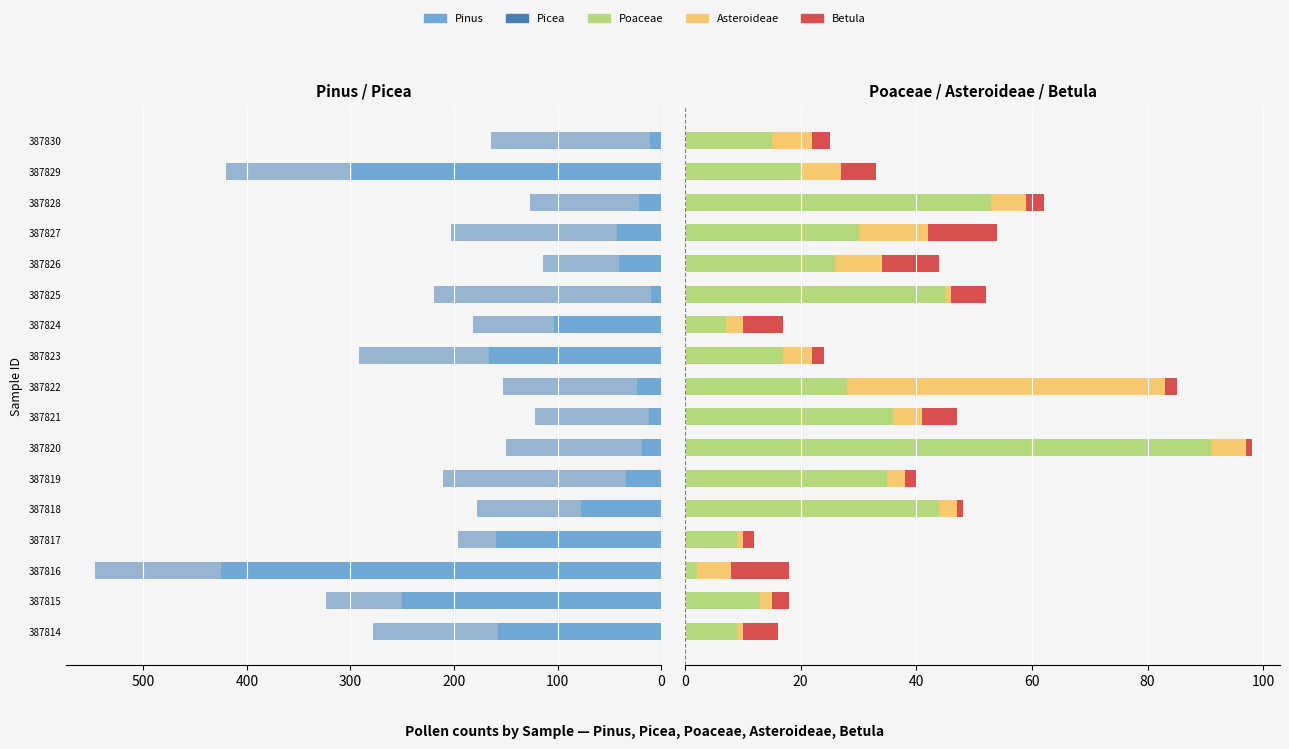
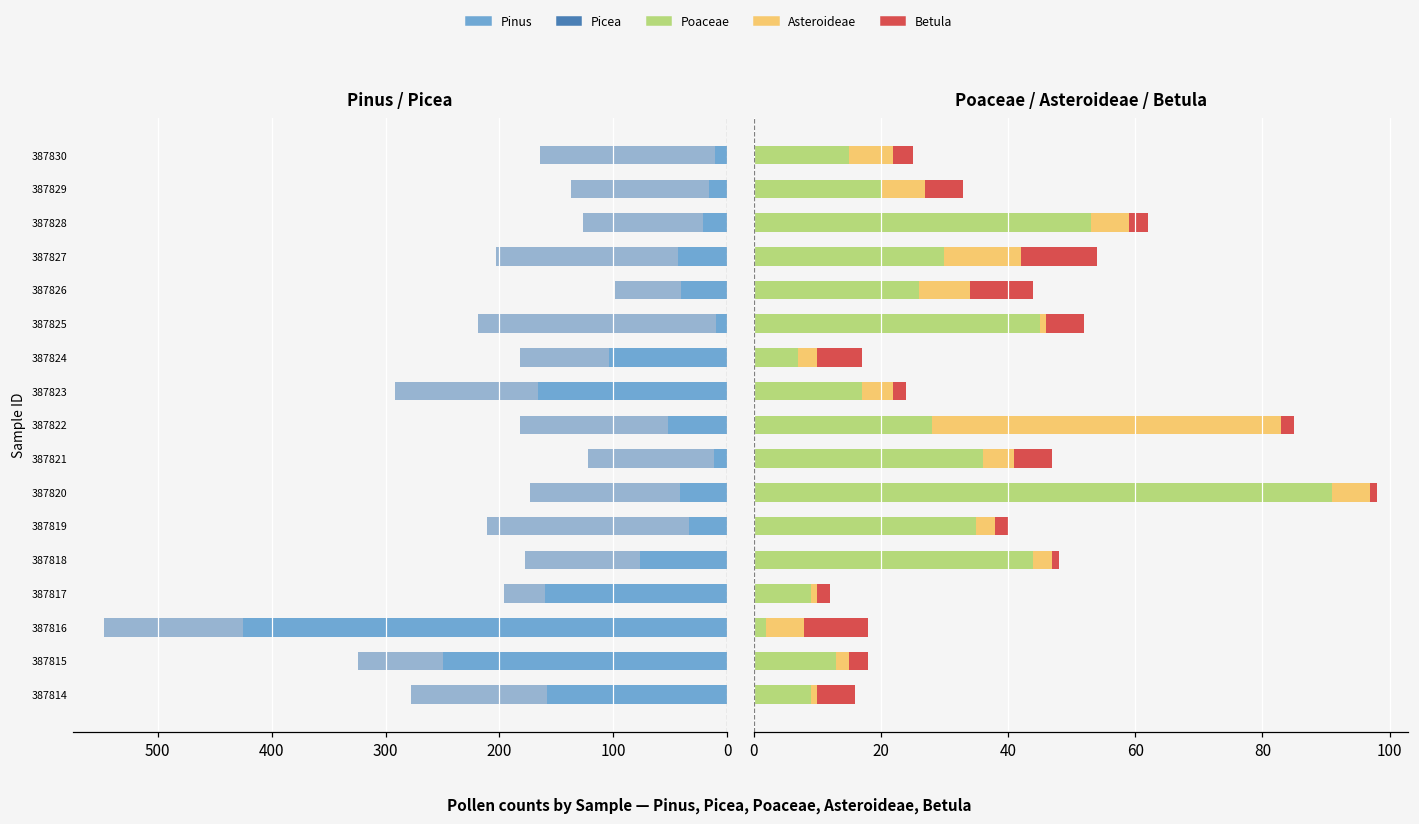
Pinus / Picea, Pinus, 387829: 299 -> 16
Pinus / Picea, Picea, 387826: 73 -> 58
Pinus / Picea, Pinus, 387822: 23 -> 52
Pinus / Picea, Pinus, 387820: 19 -> 42
